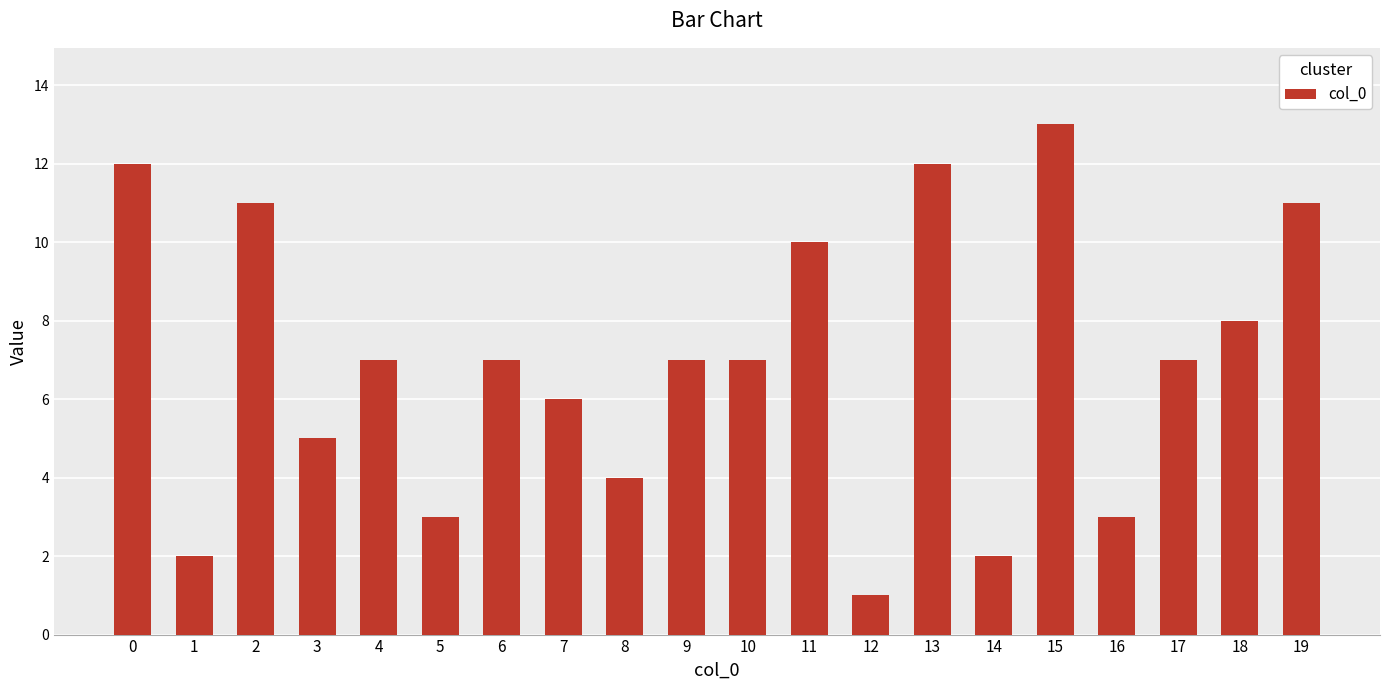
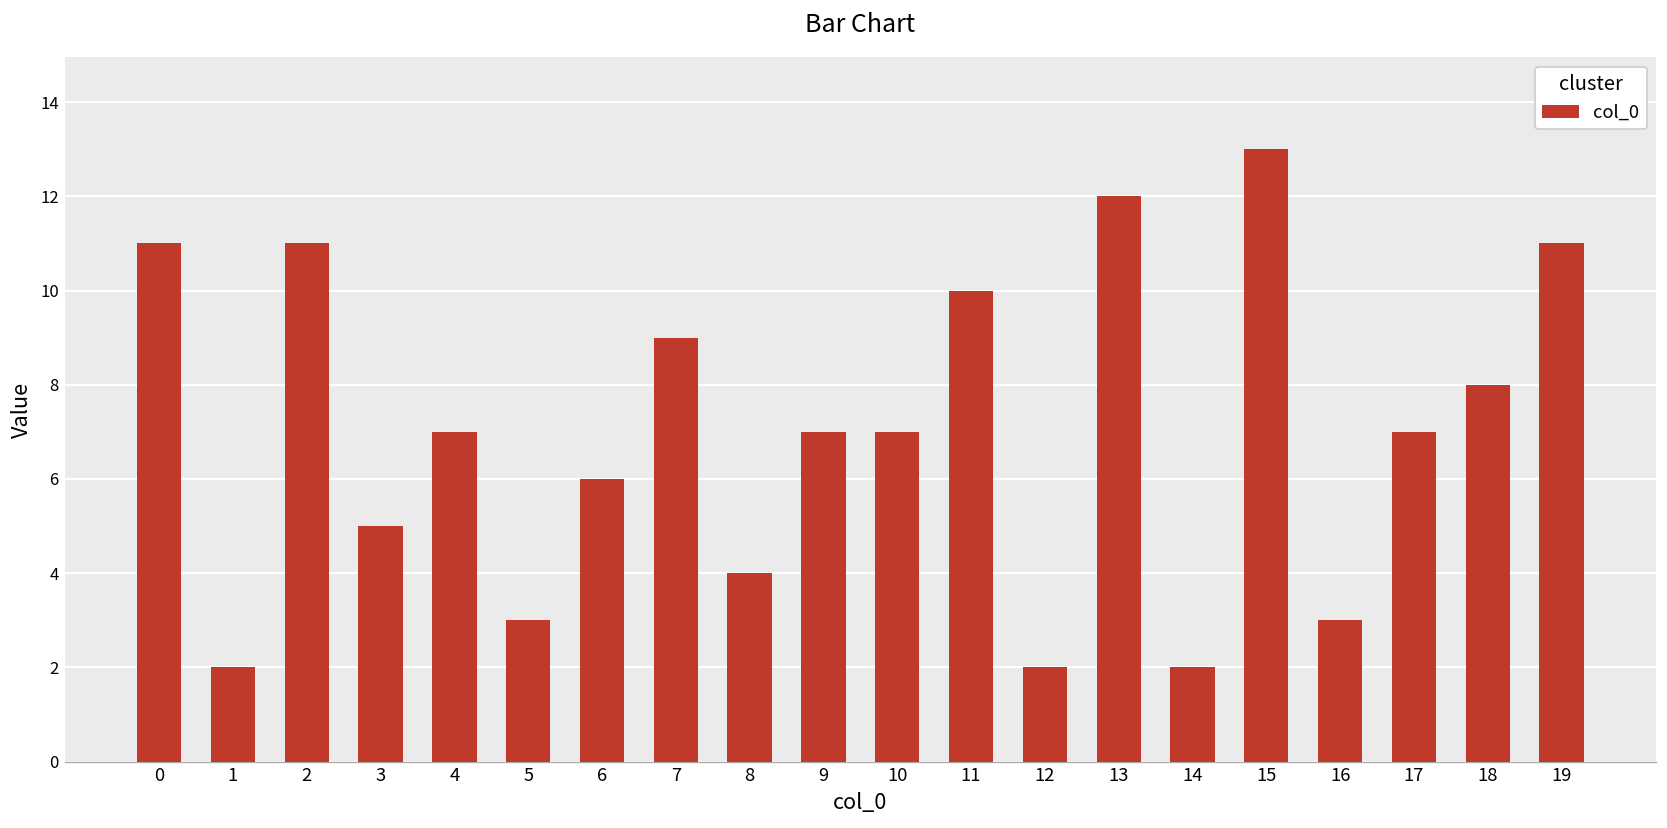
0: 12 -> 11
6: 7 -> 6
7: 6 -> 9
12: 1 -> 2
